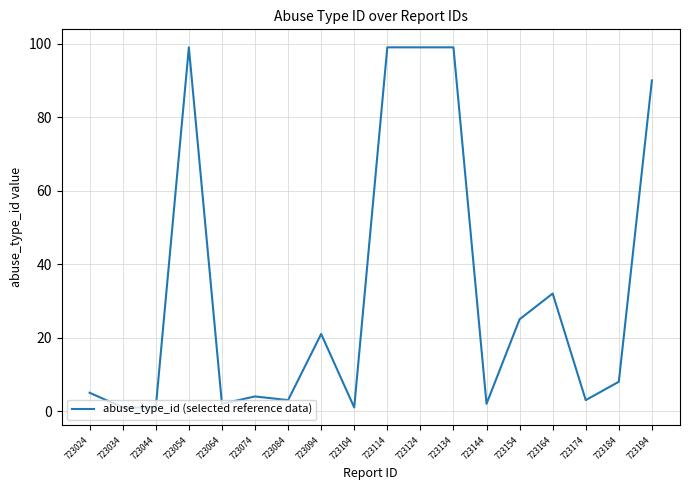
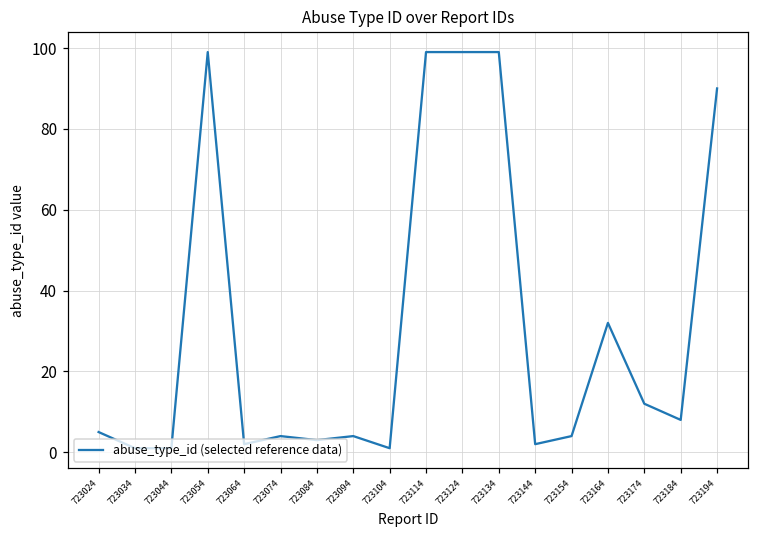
723094: 21 -> 4
723154: 25 -> 4
723174: 3 -> 12
